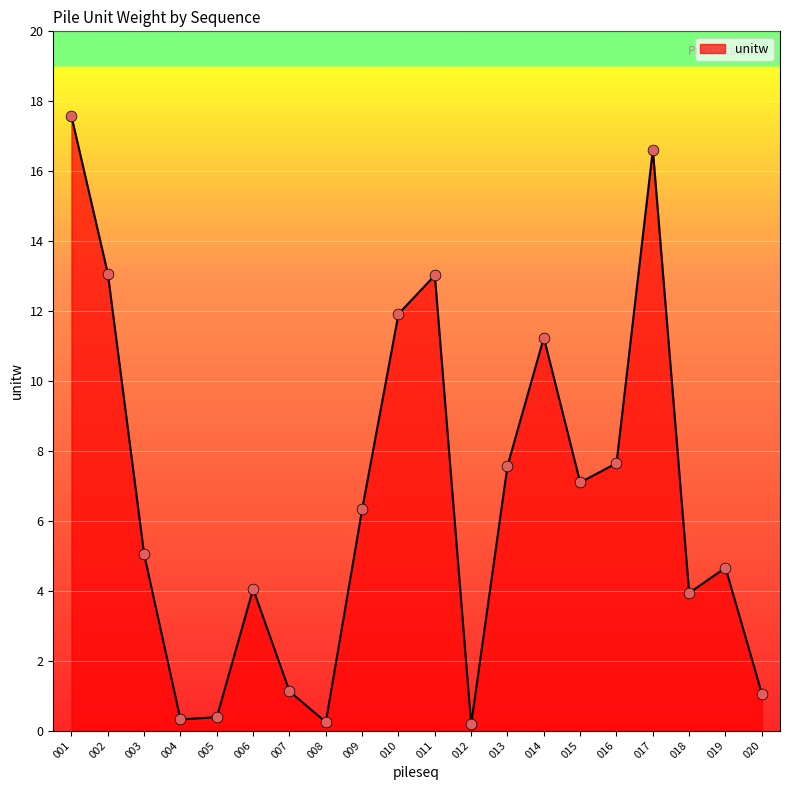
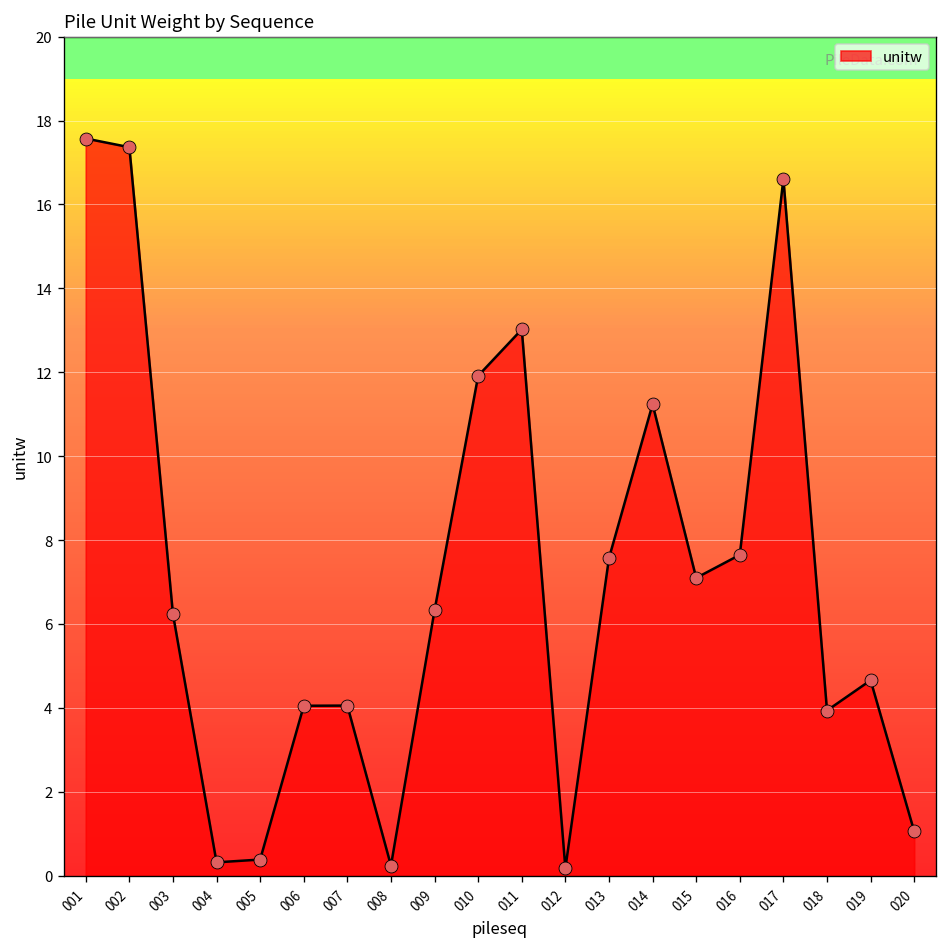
002: 13.1 -> 17.4
003: 5.0 -> 6.2
007: 1.1 -> 4.1
